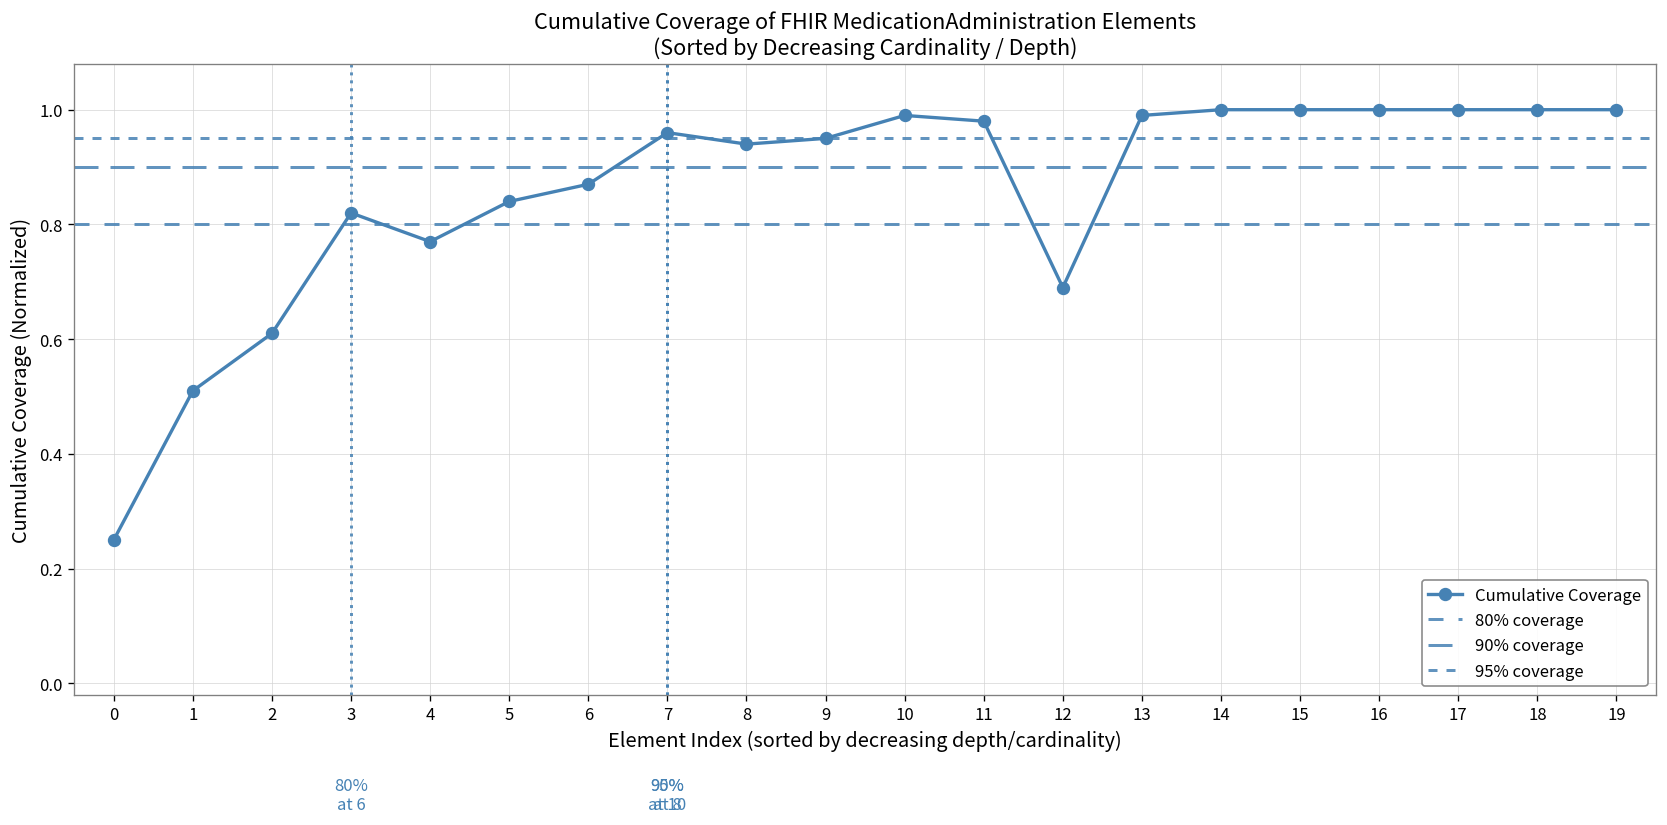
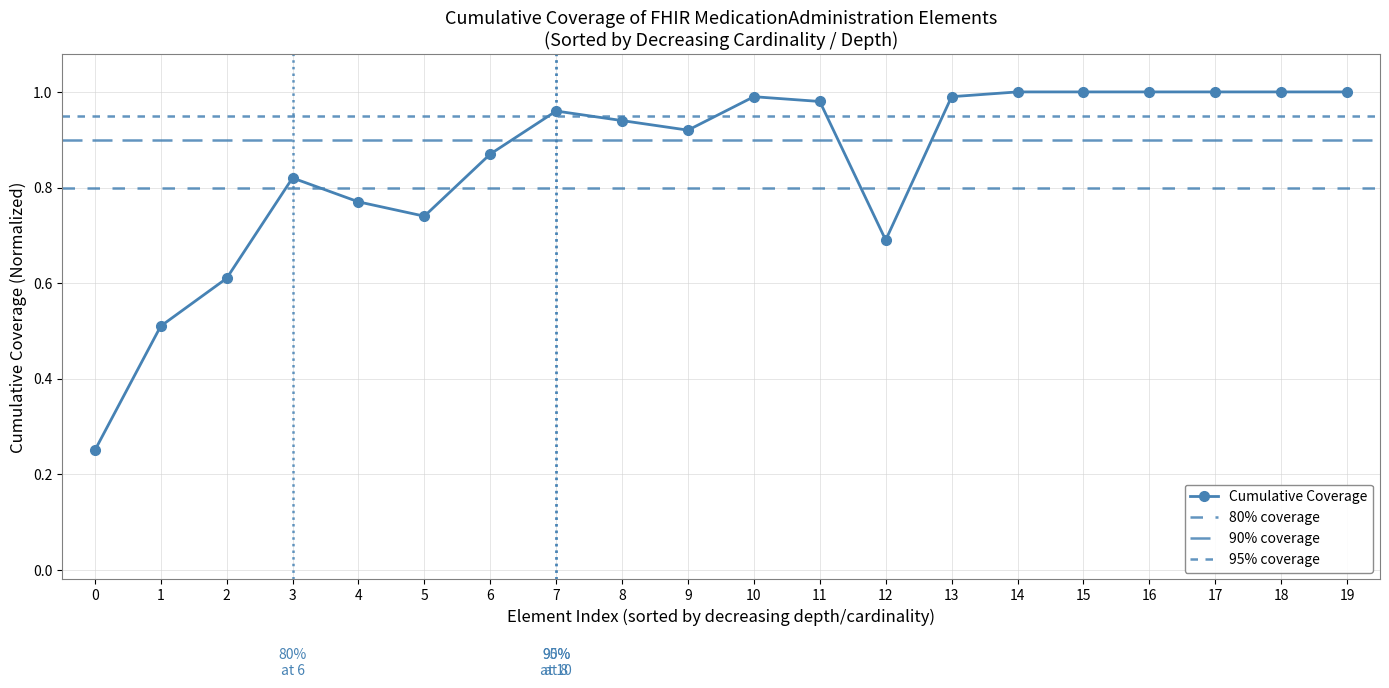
5: 0.84 -> 0.74
9: 0.95 -> 0.92
